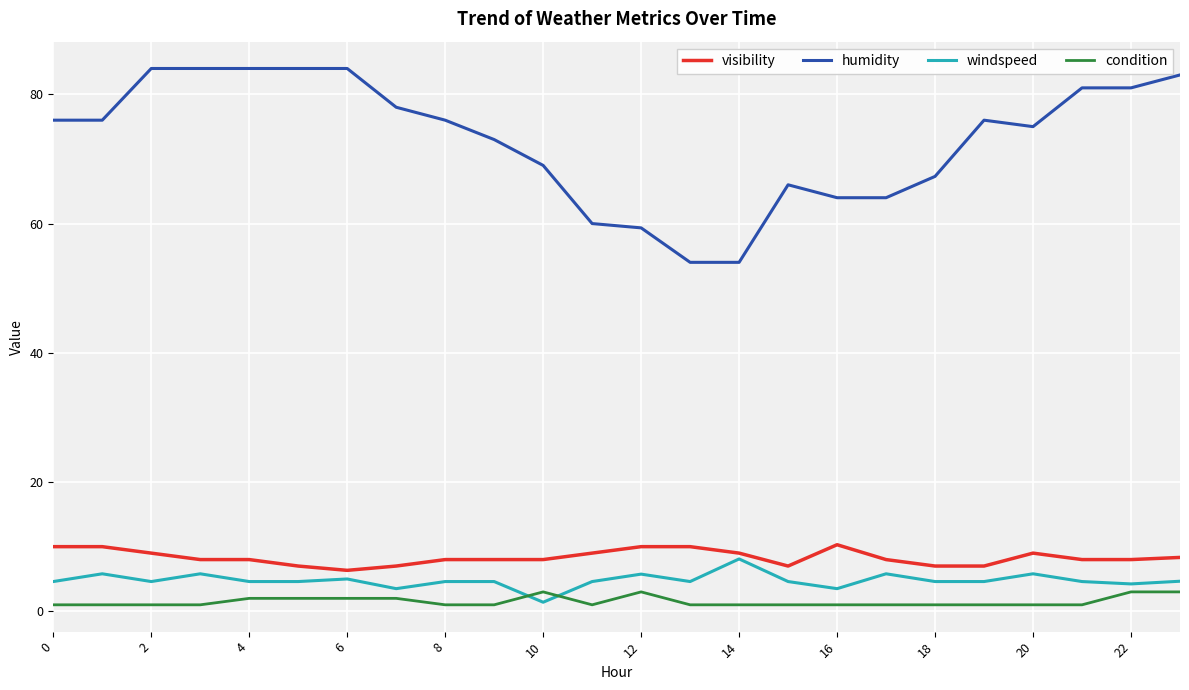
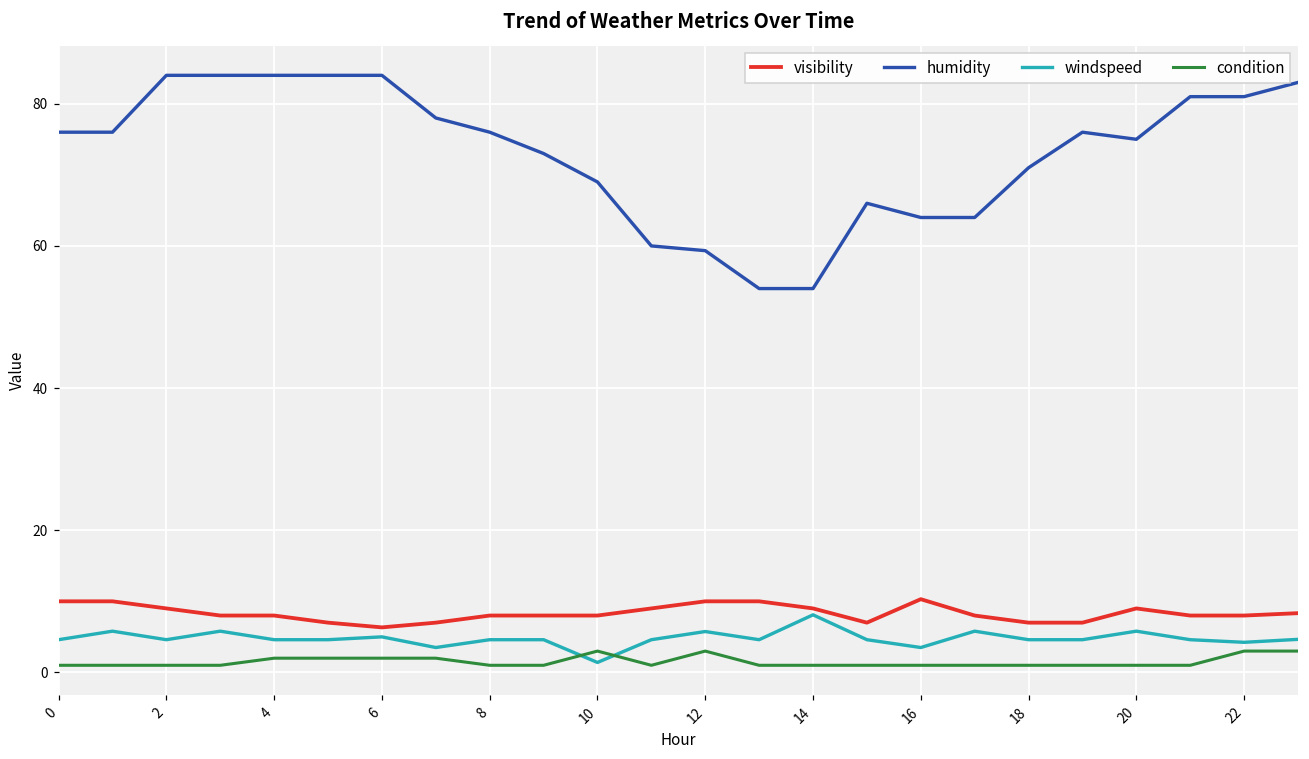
humidity, 18: 67 -> 71
